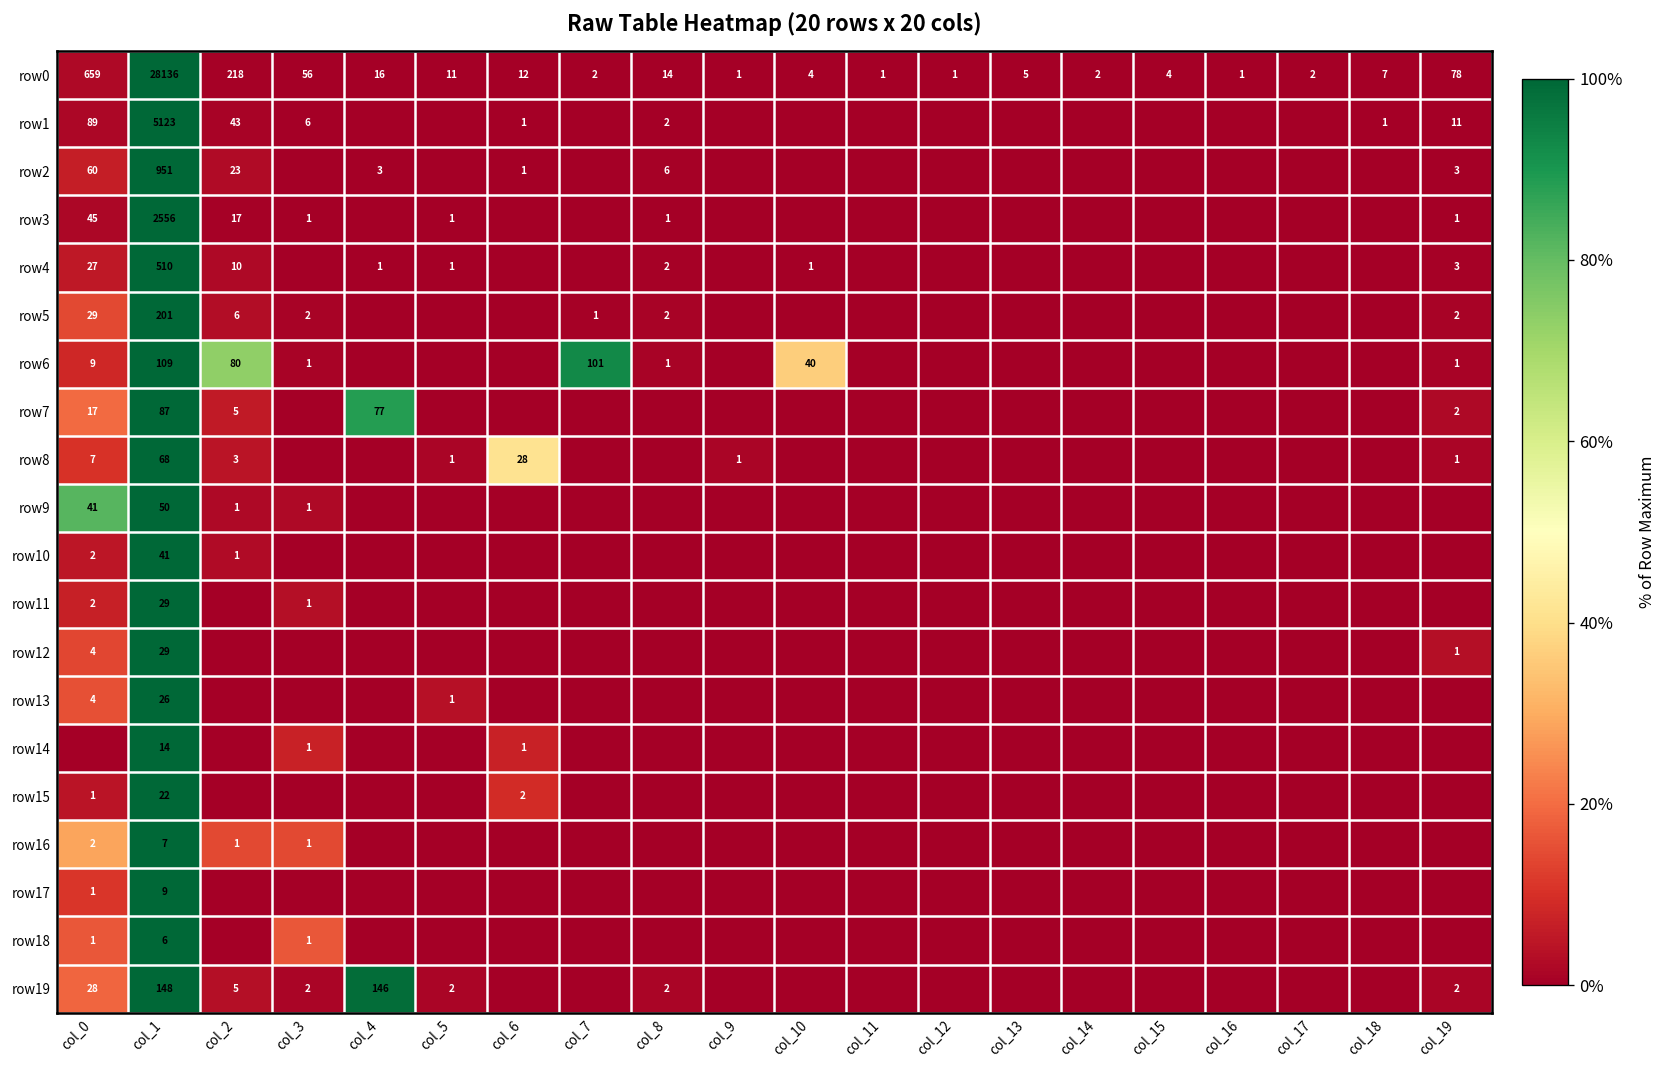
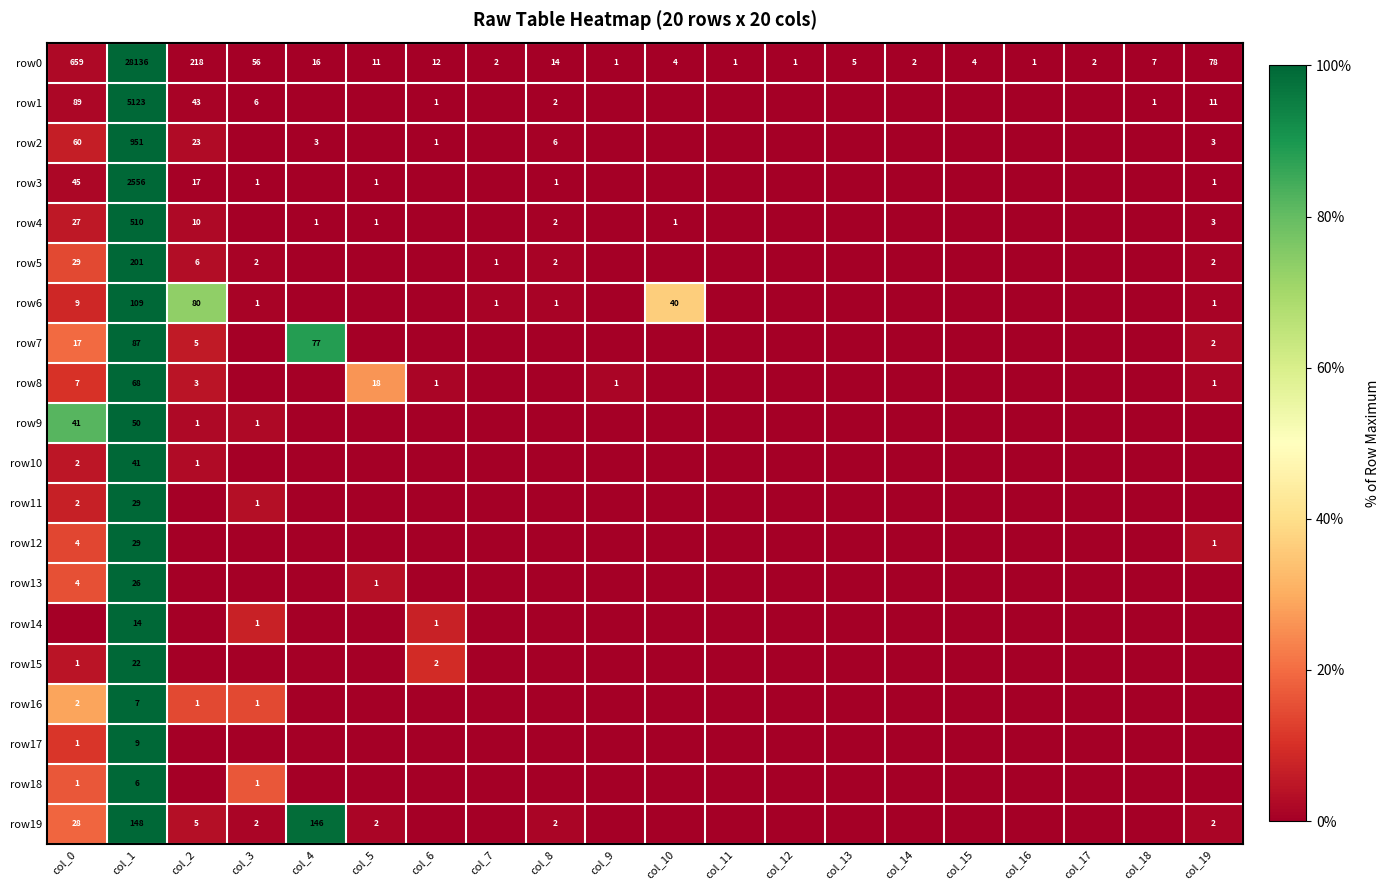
row6, col_7: 101 -> 1
row8, col_5: 1 -> 18
row8, col_6: 28 -> 1
